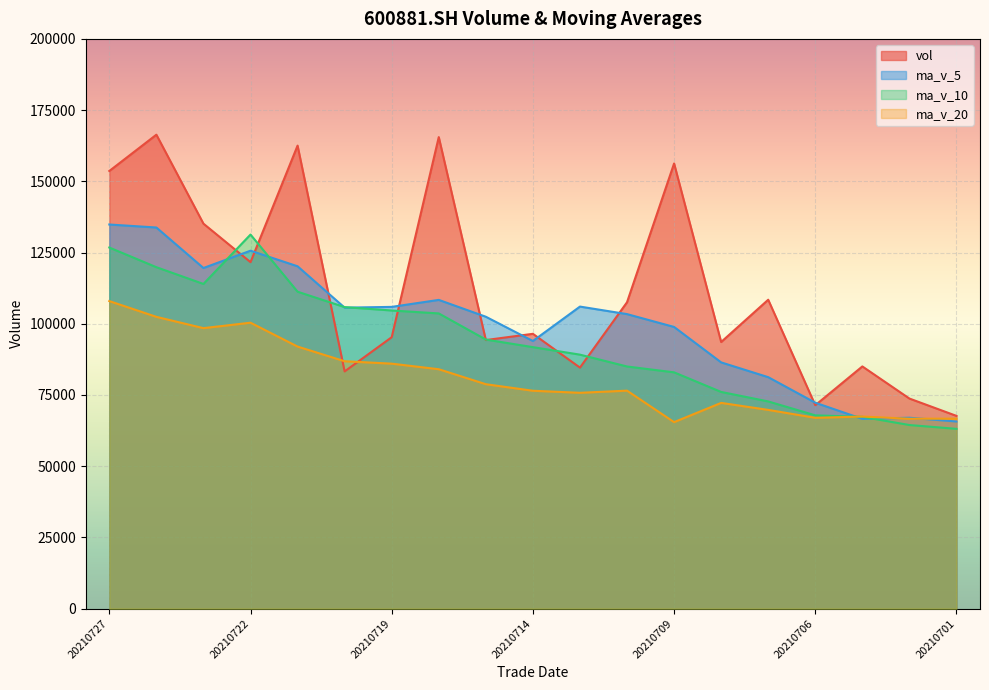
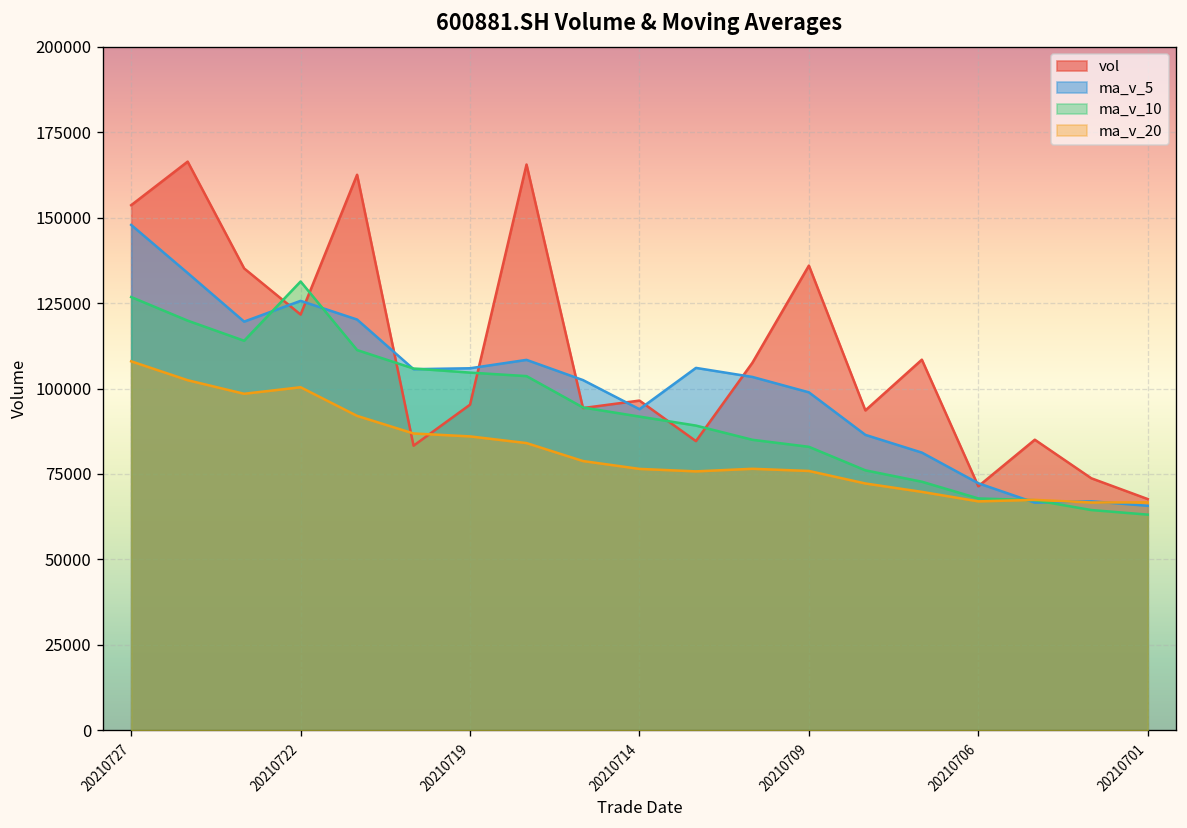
ma_v_5, 20210727: 135000 -> 148000
vol, 20210709: 156000 -> 136000
ma_v_20, 20210709: 65000 -> 76000
